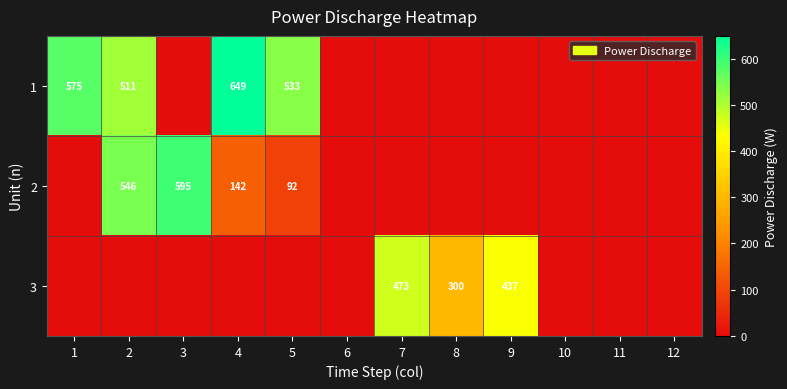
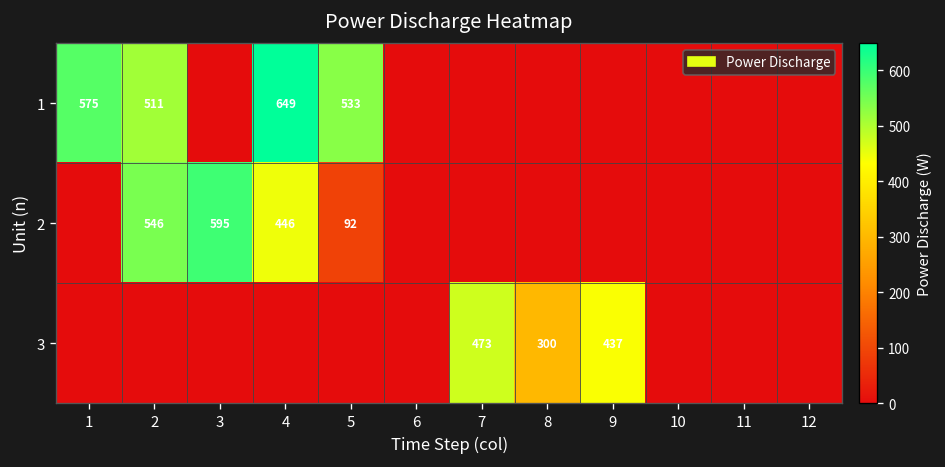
2, 4: 142 -> 446
